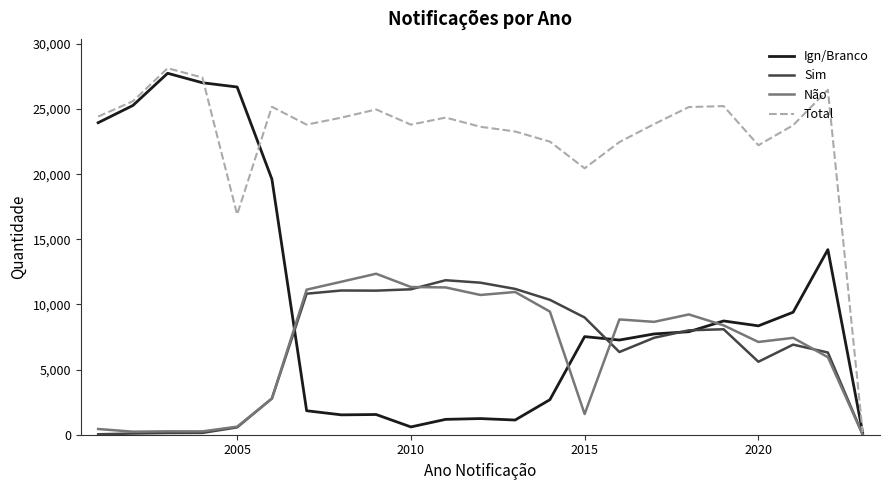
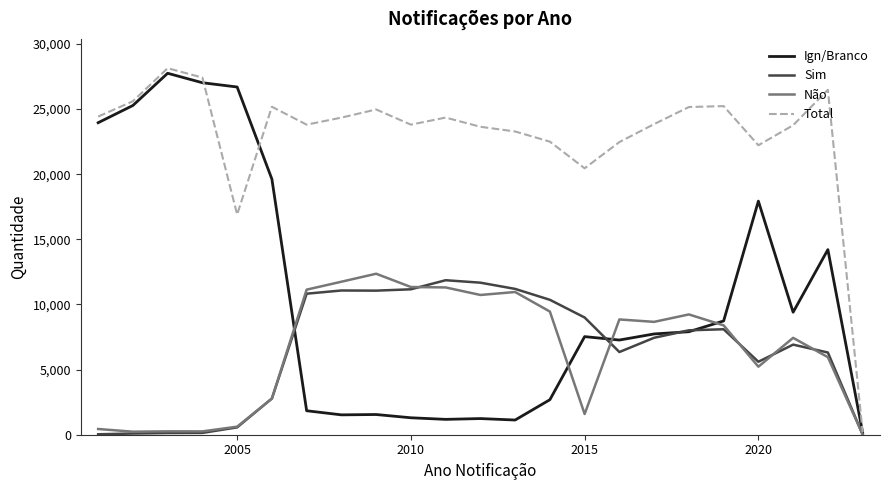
Ign/Branco, 2010: 600 -> 1,300
Ign/Branco, 2020: 8,400 -> 17,900
Não, 2020: 7,100 -> 5,200
